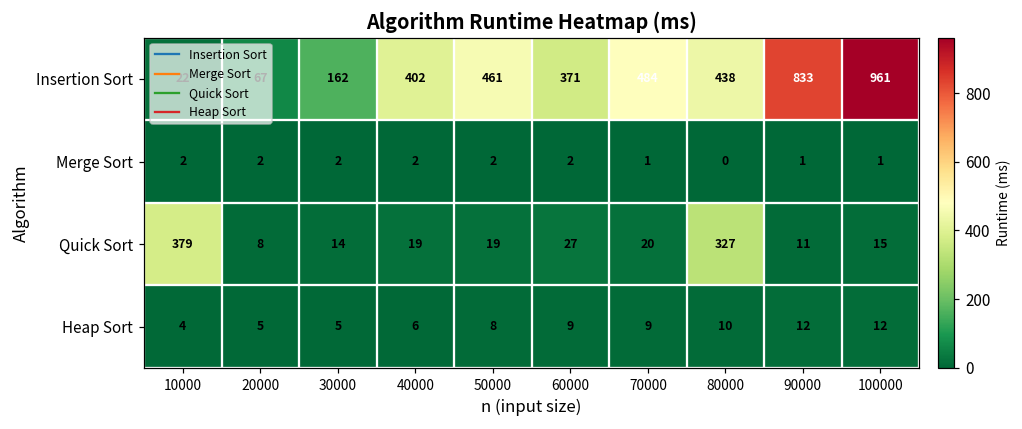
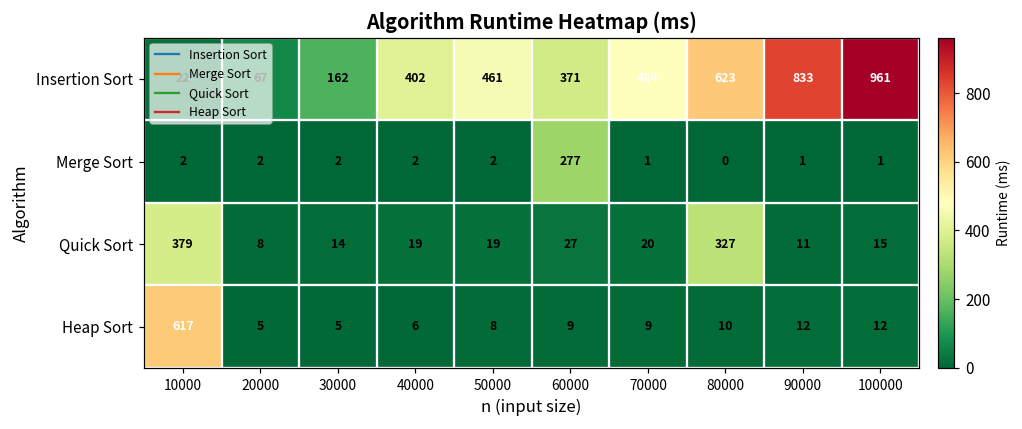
Insertion Sort, 80000: 438 -> 623
Merge Sort, 60000: 2 -> 277
Heap Sort, 10000: 4 -> 617
